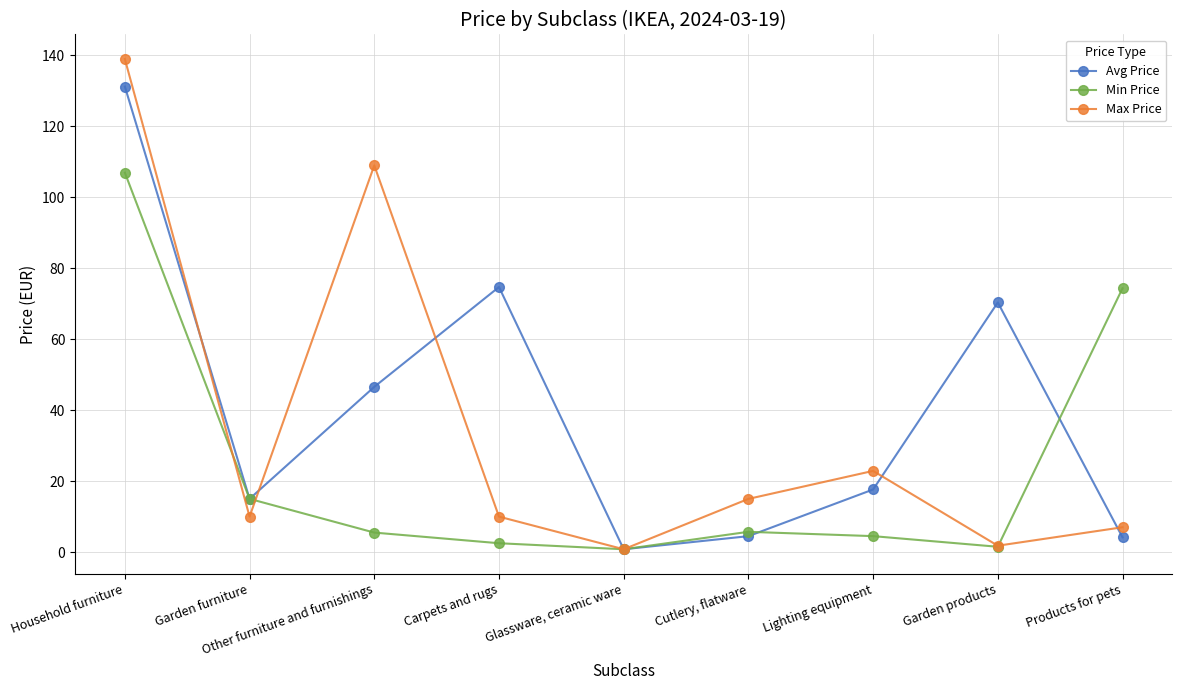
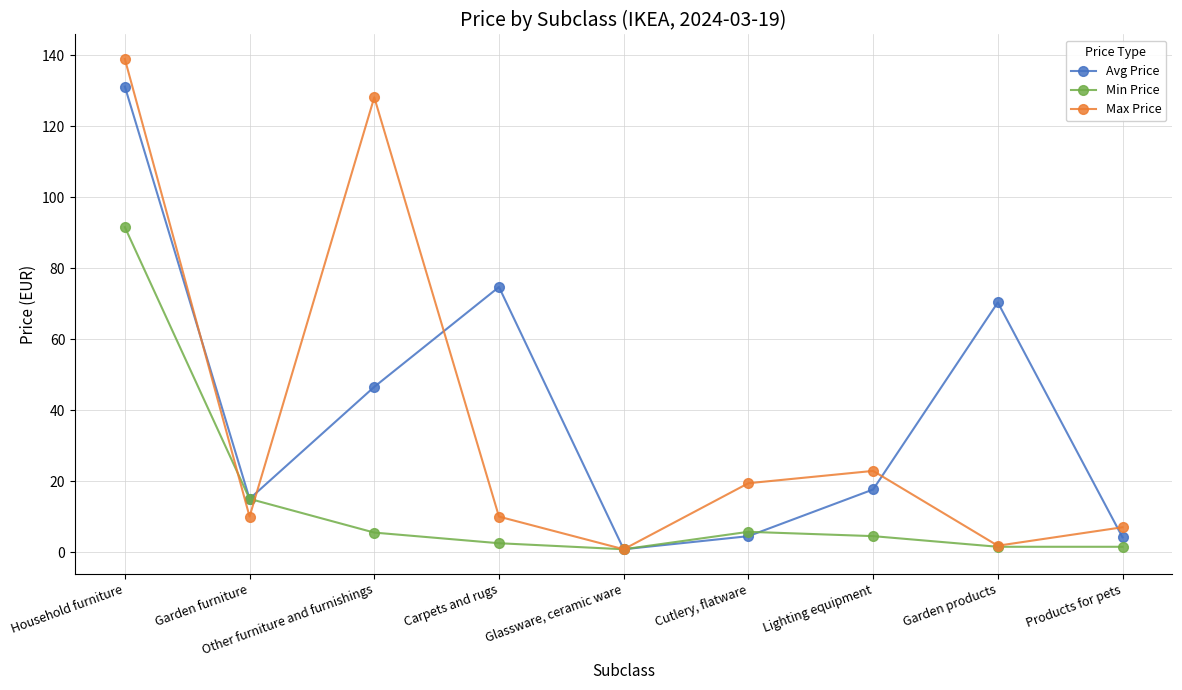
Min Price, Household furniture: 107 -> 92
Max Price, Other furniture and furnishings: 109 -> 128
Max Price, Cutlery, flatware: 15 -> 19
Min Price, Products for pets: 74 -> 1
